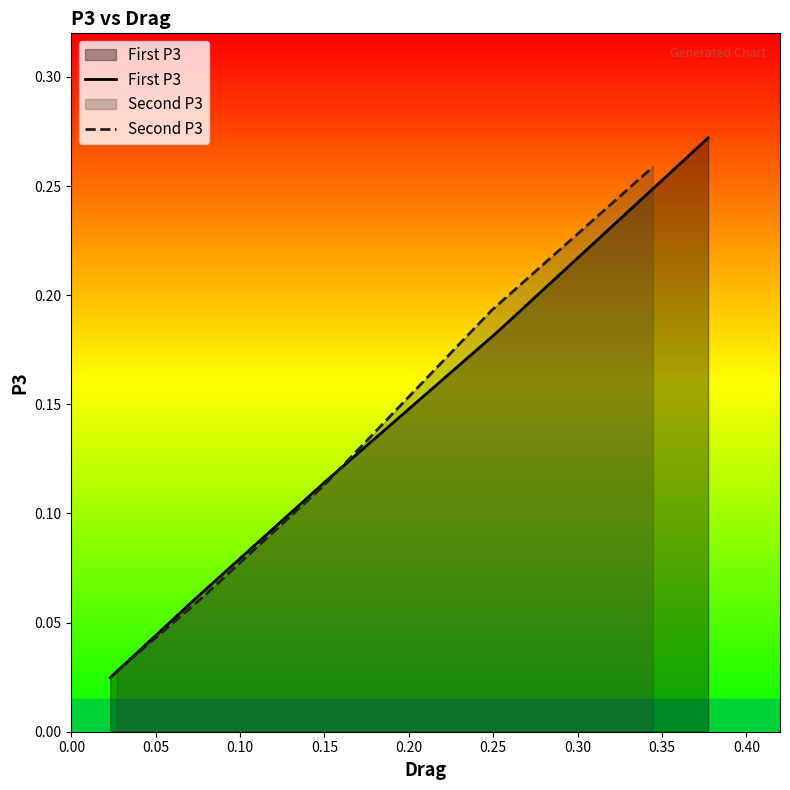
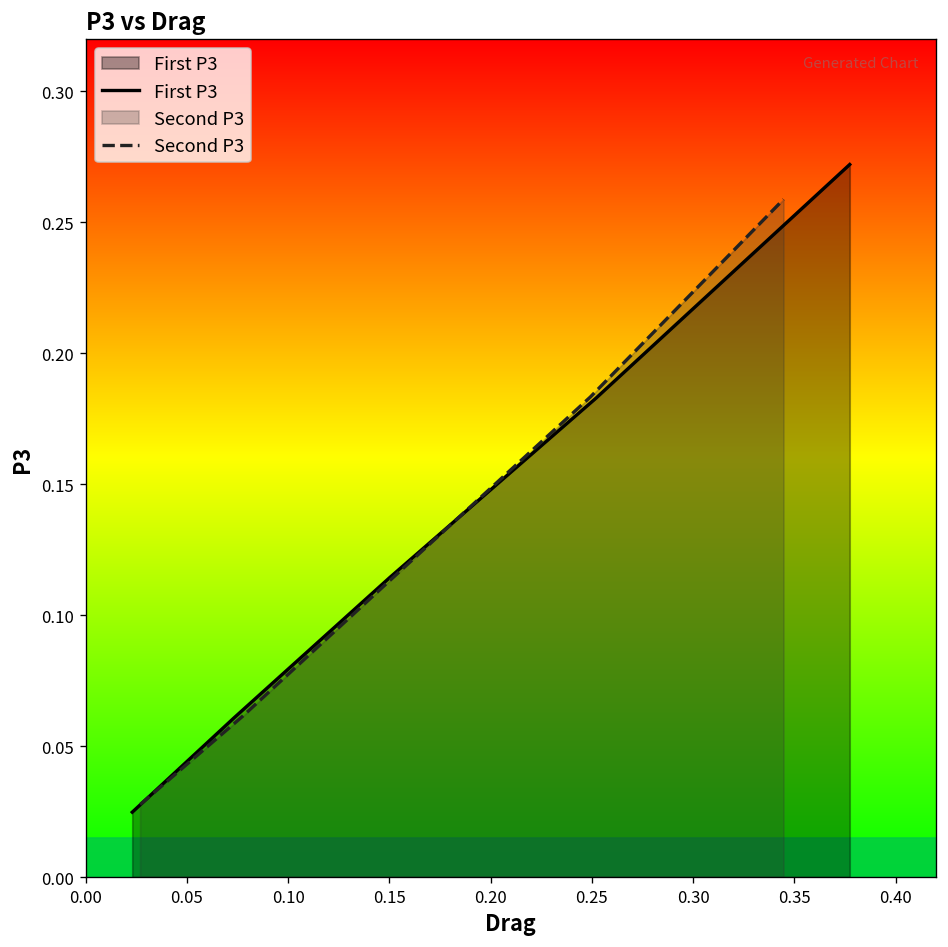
Second P3, 0.25: 0.193 -> 0.183
